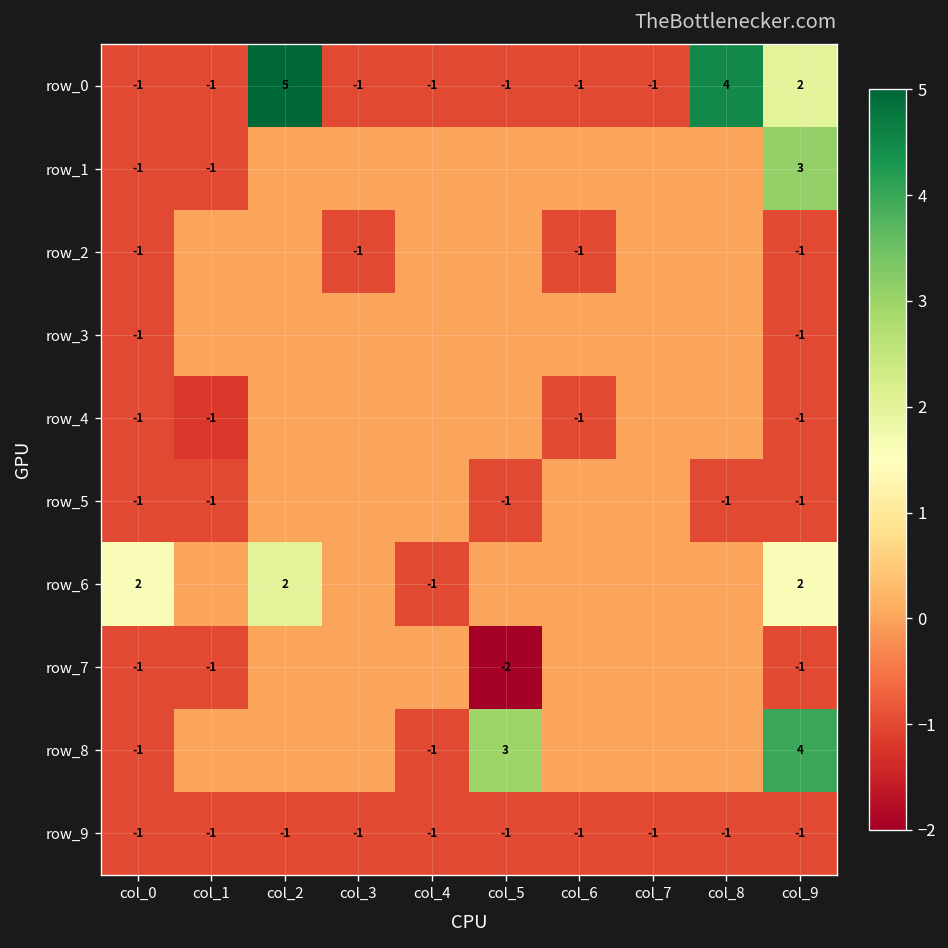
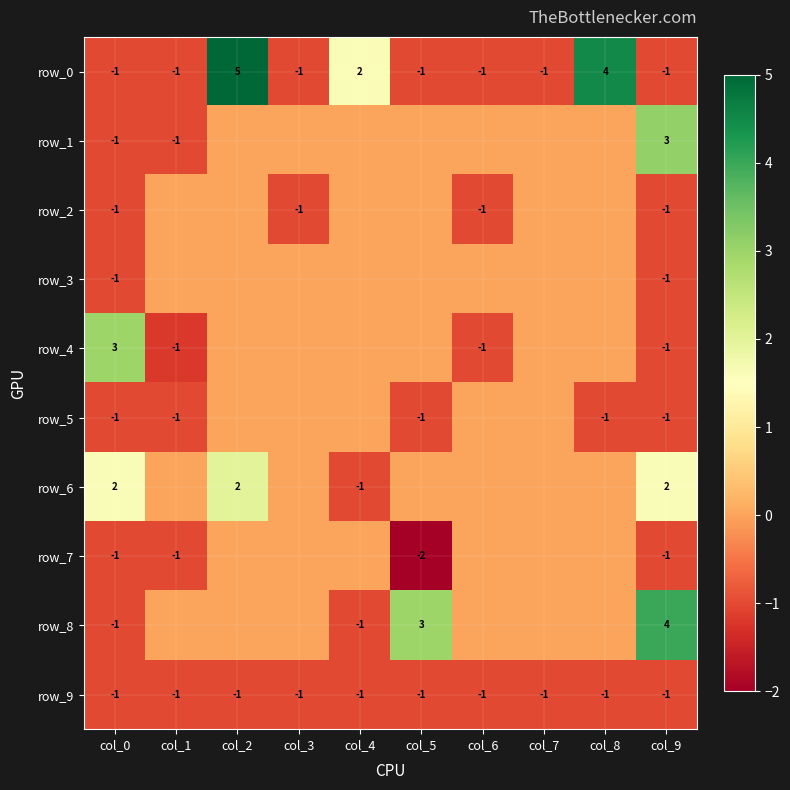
row_0, col_4: -1 -> 2
row_0, col_9: 2 -> -1
row_4, col_0: -1 -> 3
